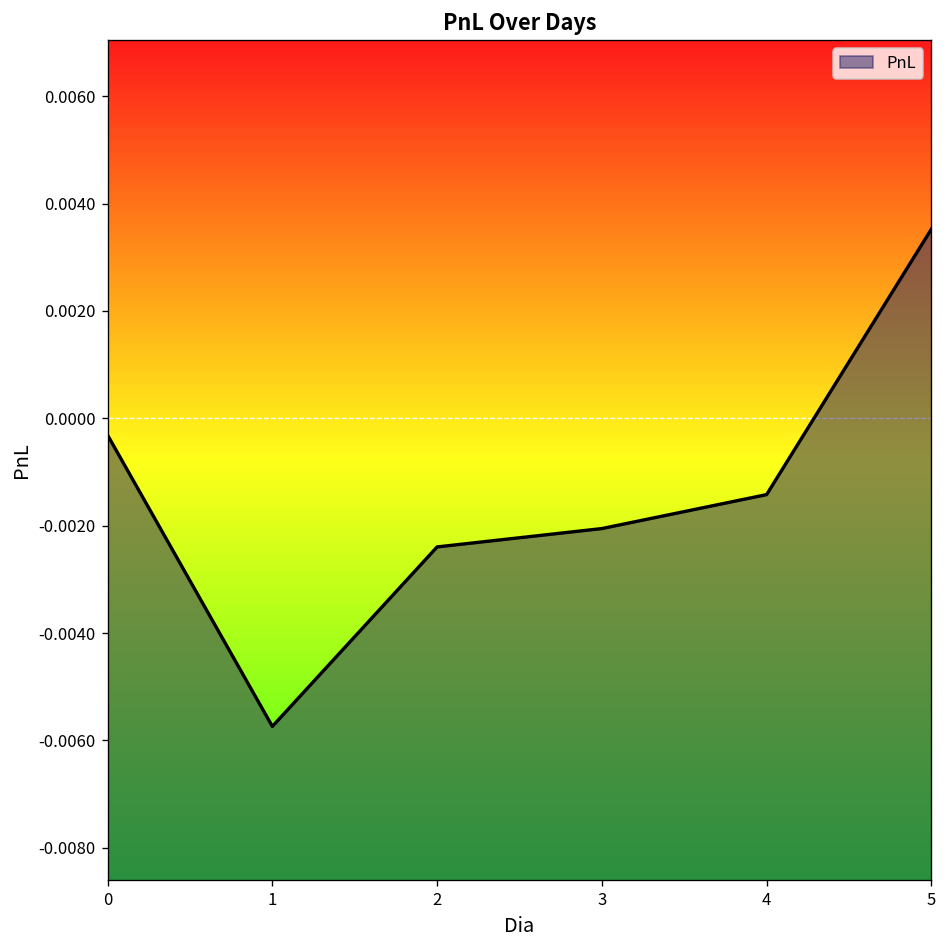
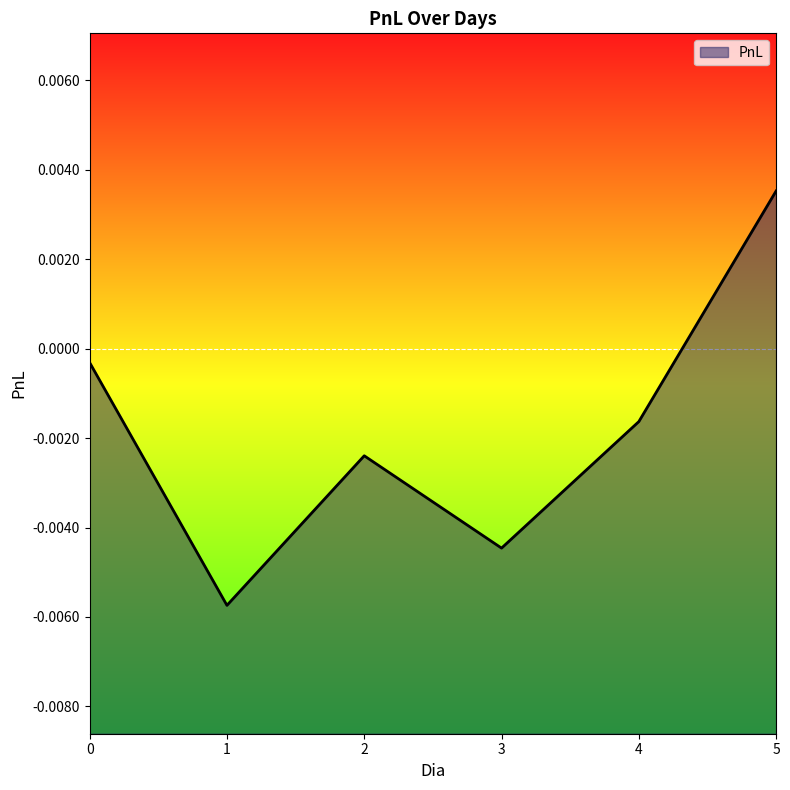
3: -0.0021 -> -0.0045
4: -0.0014 -> -0.0016
